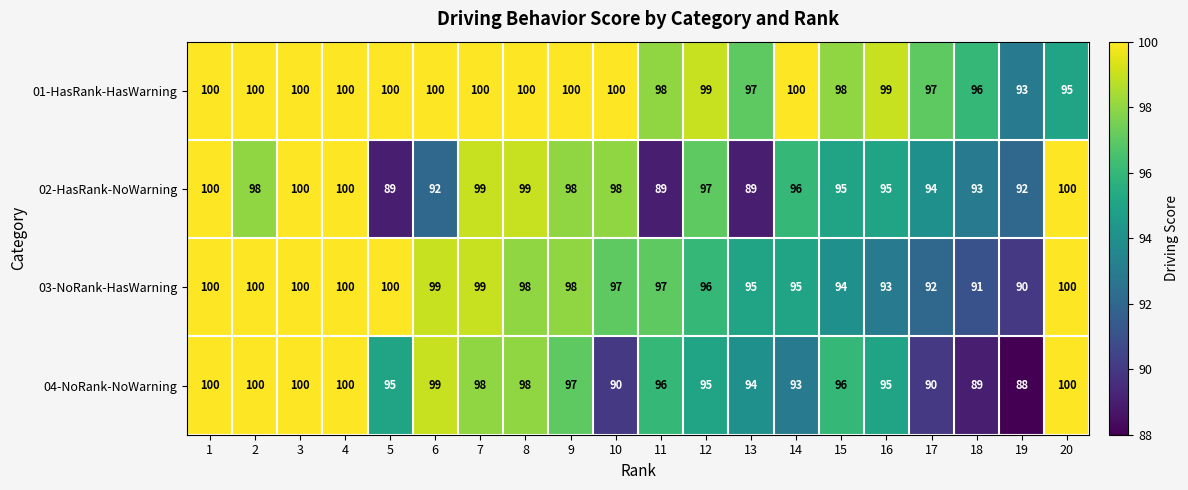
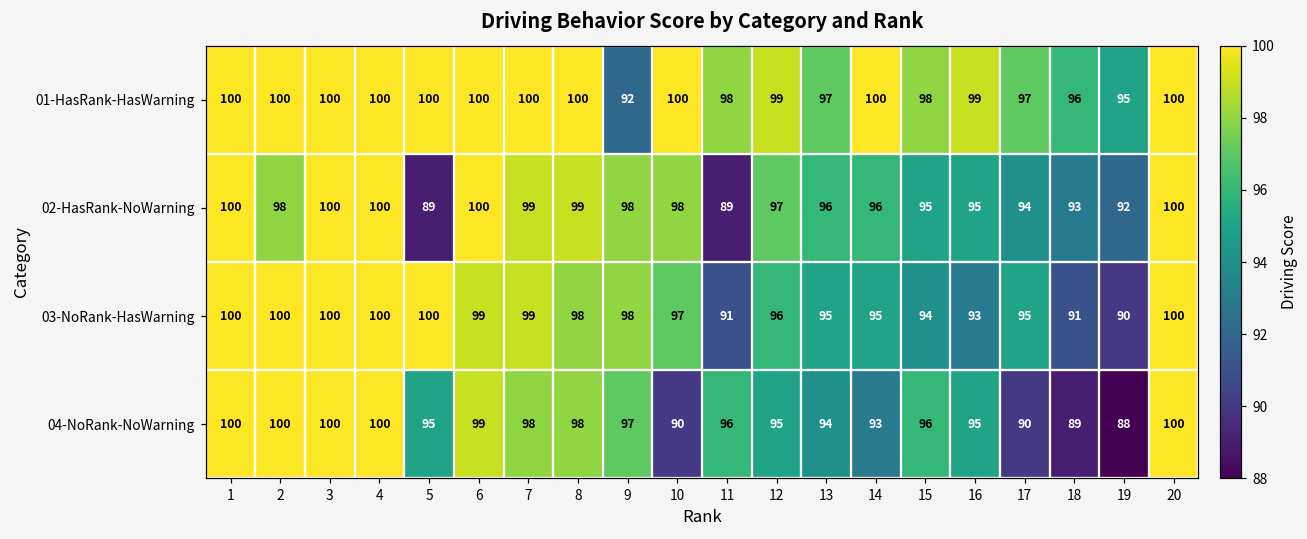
01-HasRank-HasWarning, 9: 100 -> 92
01-HasRank-HasWarning, 19: 93 -> 95
01-HasRank-HasWarning, 20: 95 -> 100
02-HasRank-NoWarning, 6: 92 -> 100
02-HasRank-NoWarning, 13: 89 -> 96
03-NoRank-HasWarning, 11: 97 -> 91
03-NoRank-HasWarning, 17: 92 -> 95
